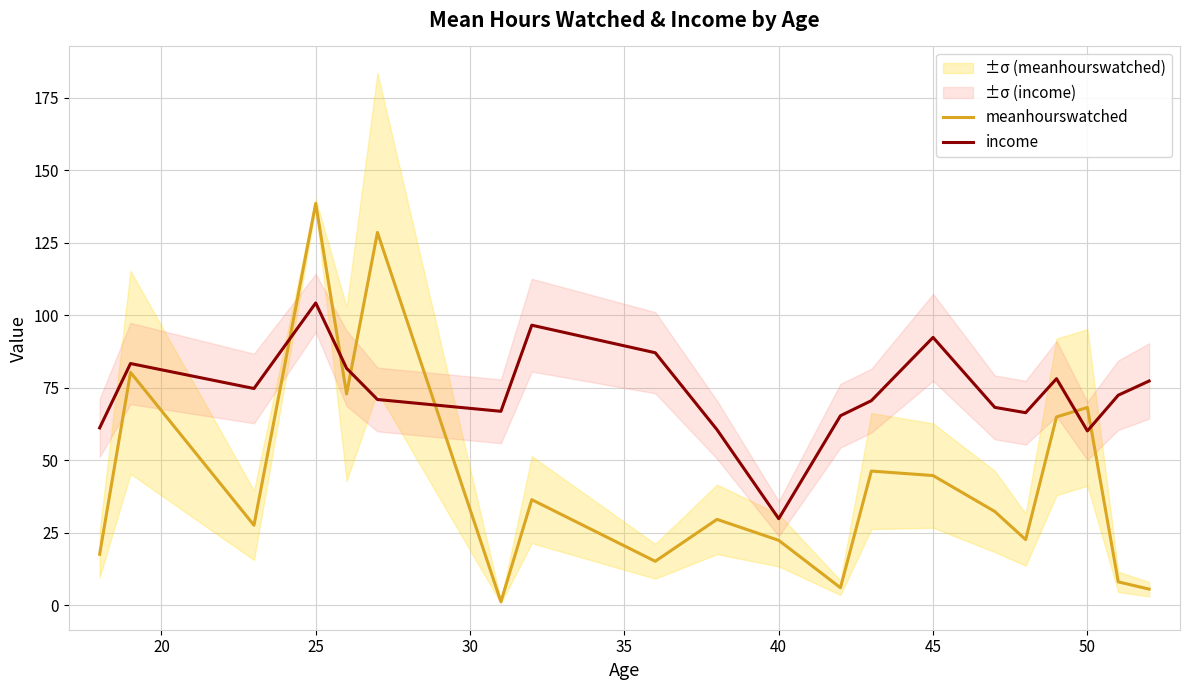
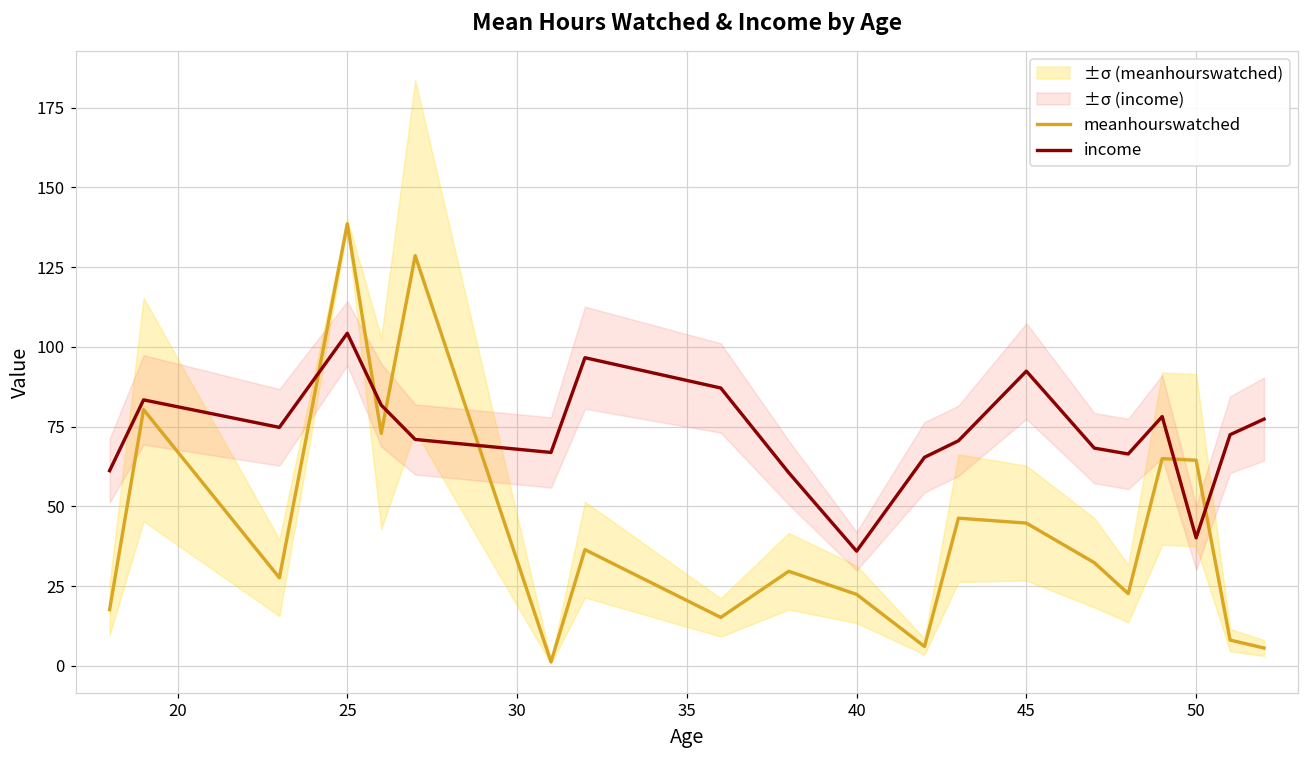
income, 40: 30 -> 36
meanhourswatched, 50: 68 -> 64
income, 50: 60 -> 40
